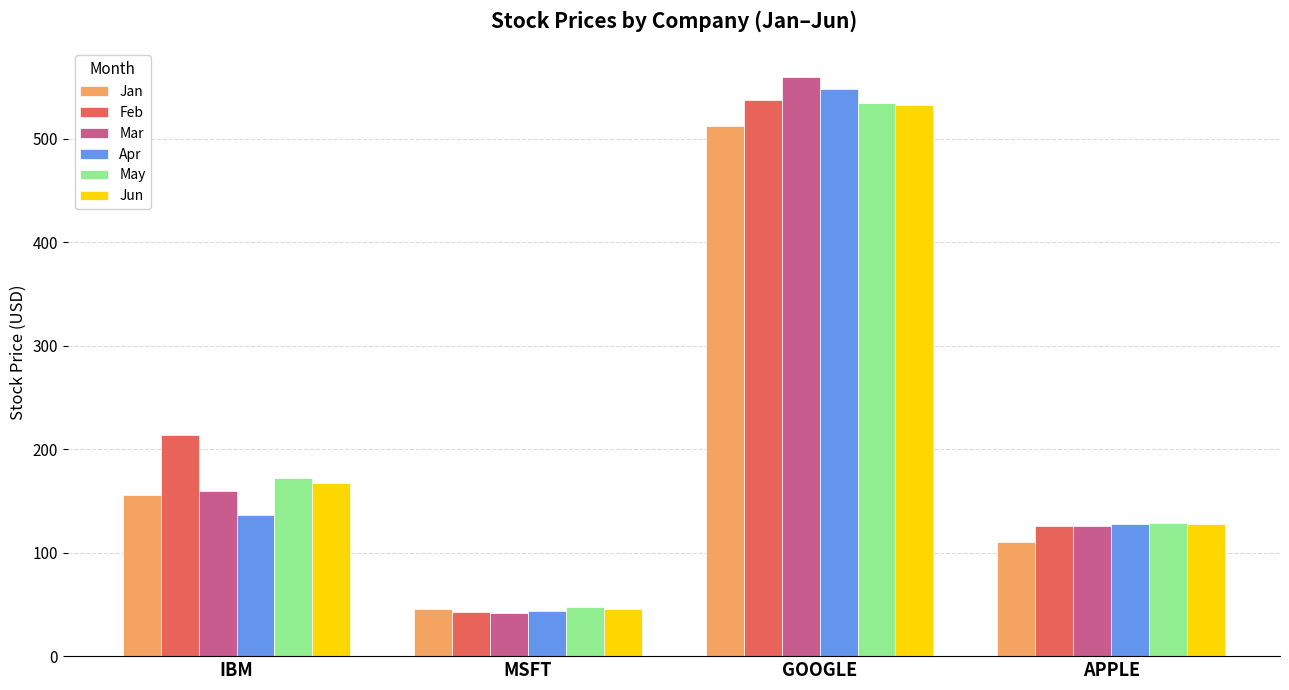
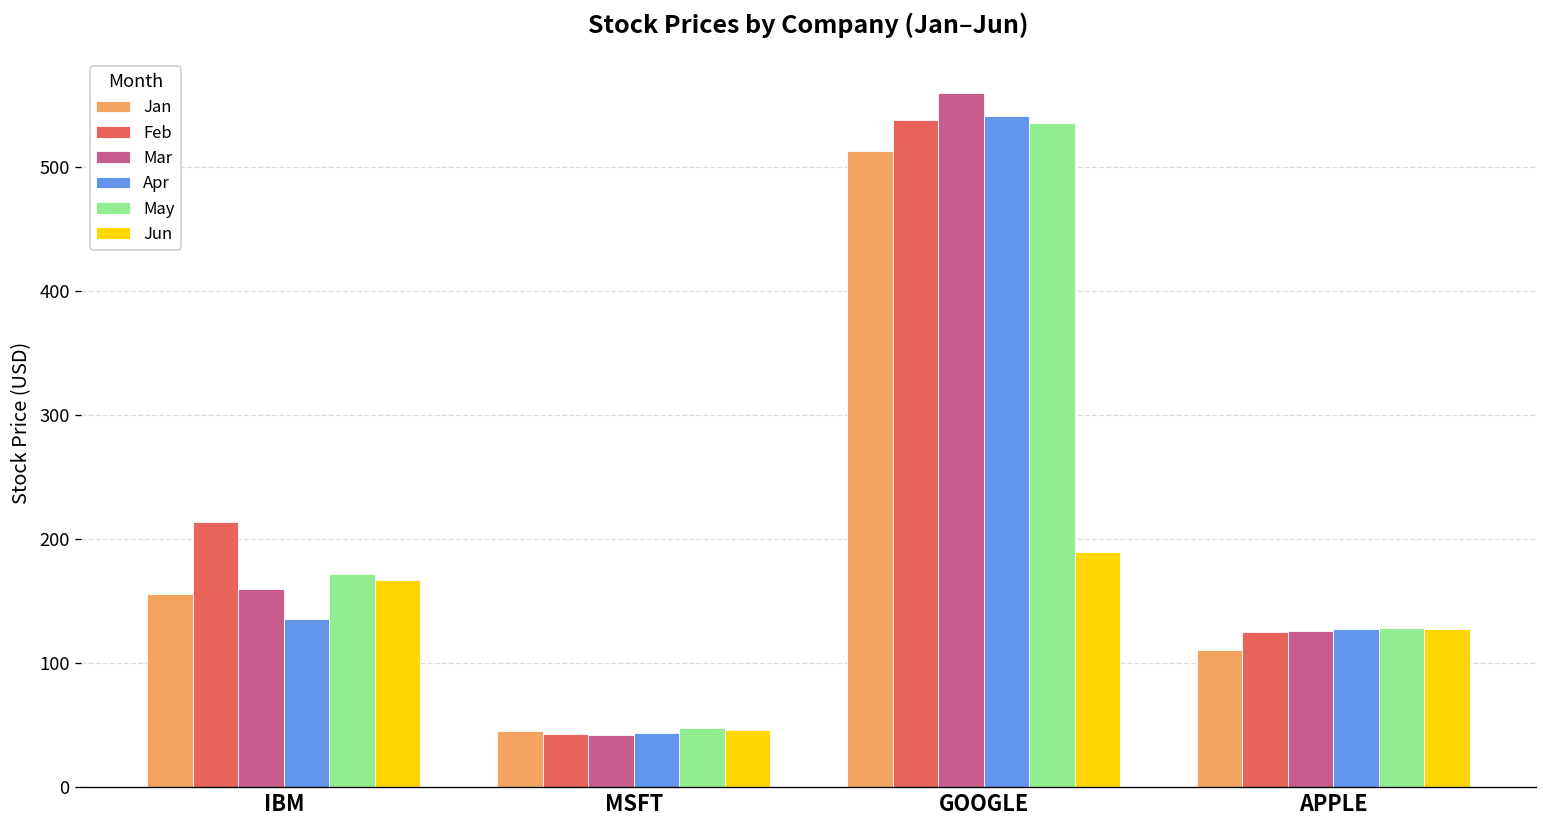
Apr, GOOGLE: 549 -> 541
Jun, GOOGLE: 533 -> 189
